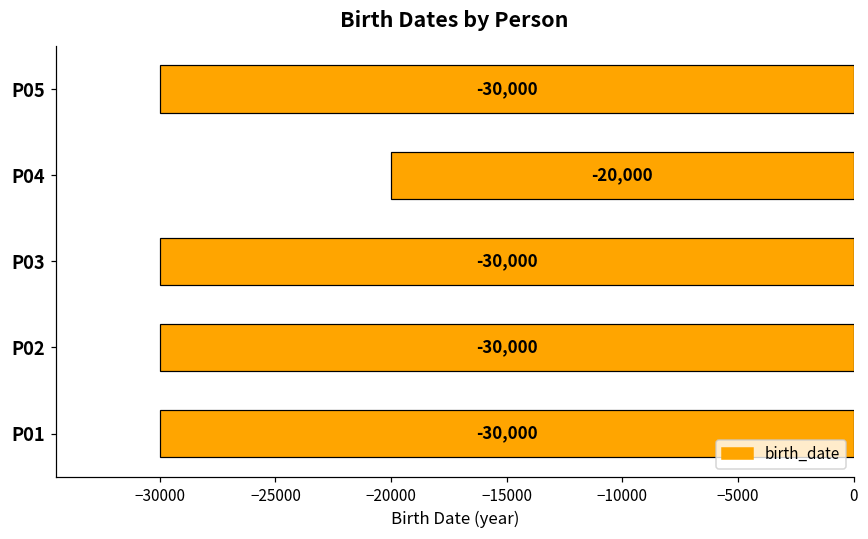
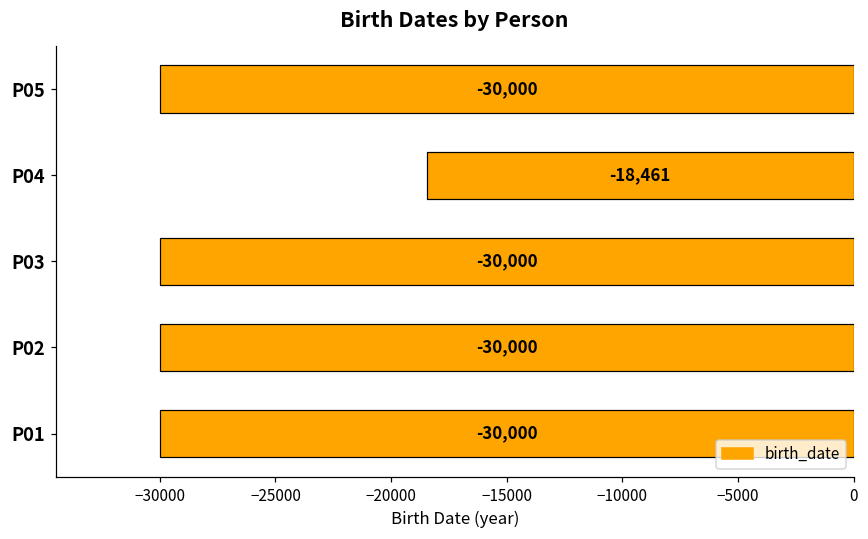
P04: -20,000 -> -18,461
